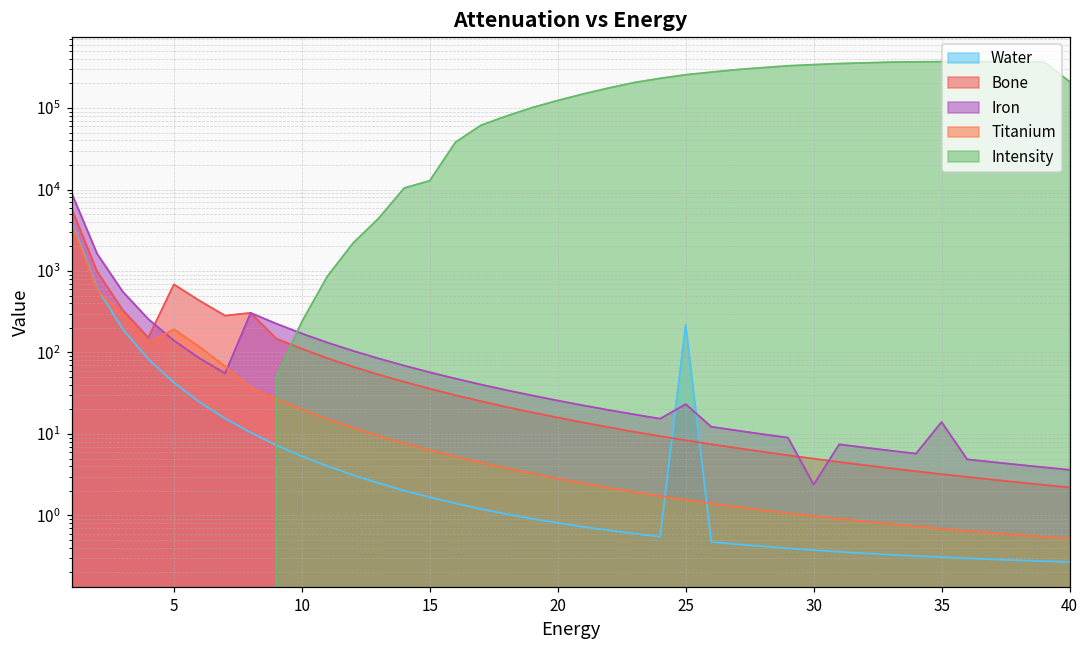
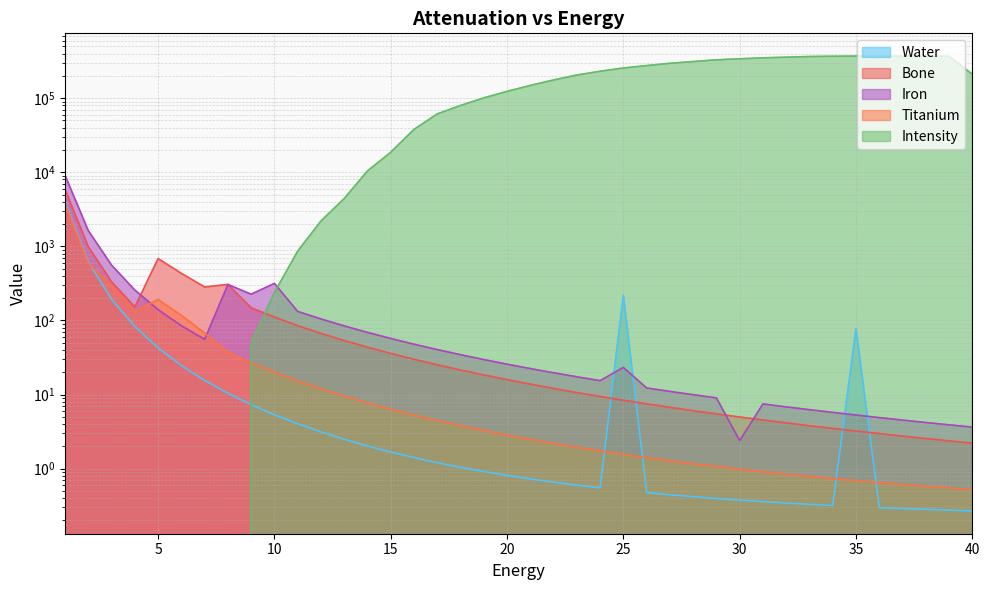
Iron, 10: 170 -> 320
Intensity, 15: 13000 -> 19000
Water, 35: 0.31 -> 80
Iron, 35: 14 -> 5
